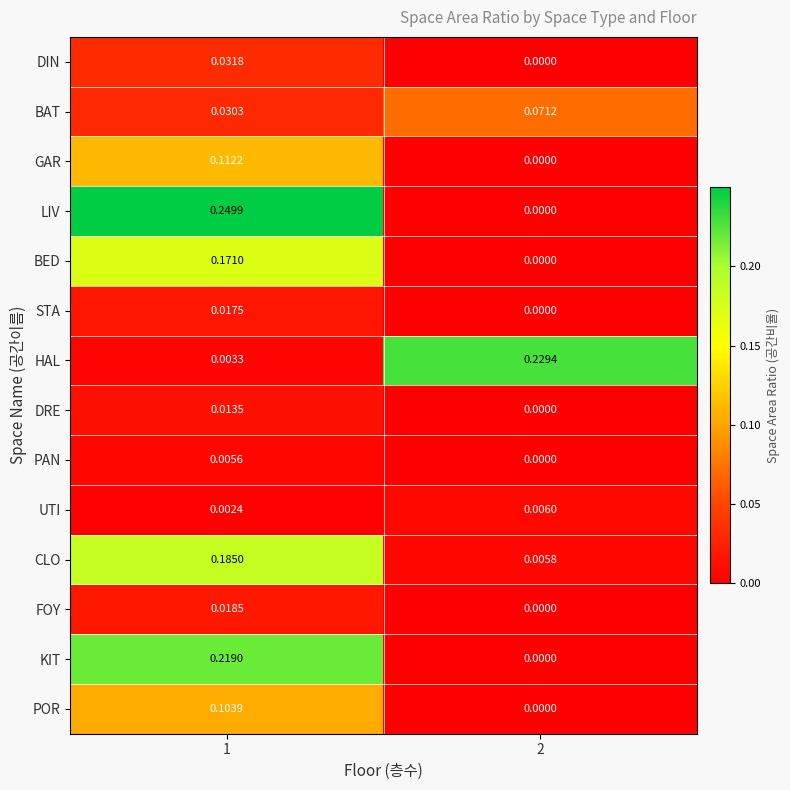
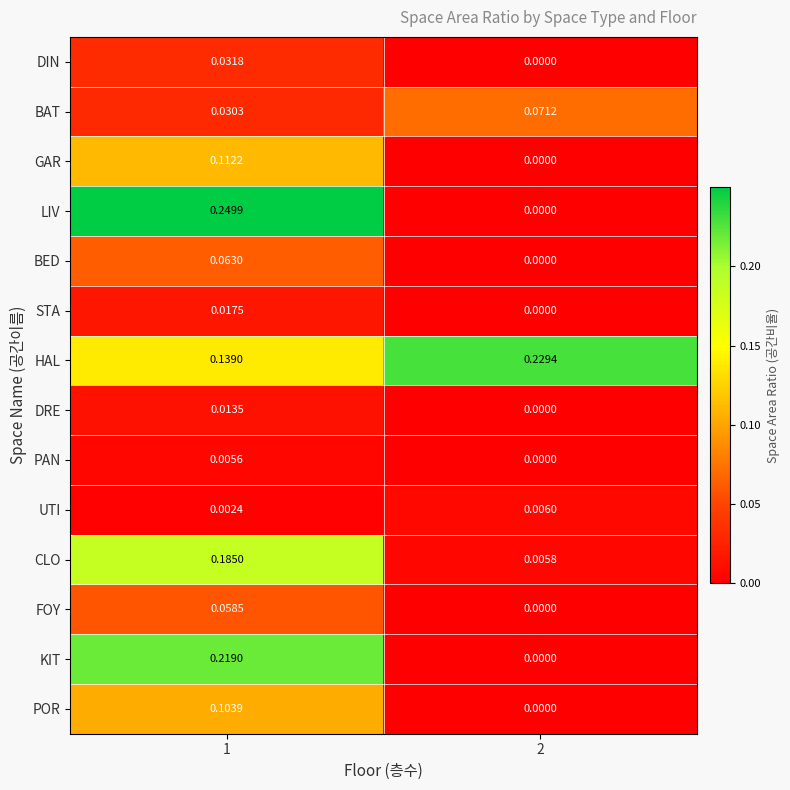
BED, 1: 0.1710 -> 0.0630
HAL, 1: 0.0033 -> 0.1390
FOY, 1: 0.0185 -> 0.0585
